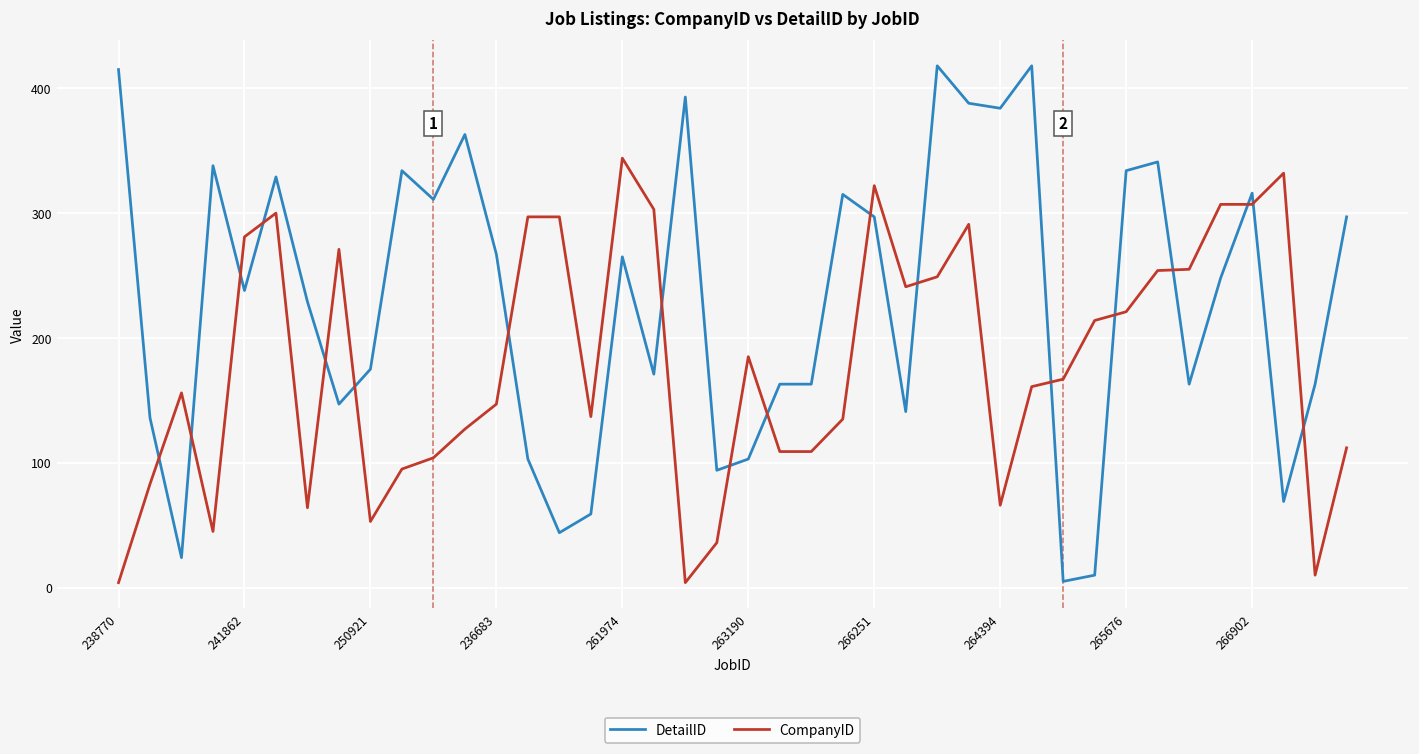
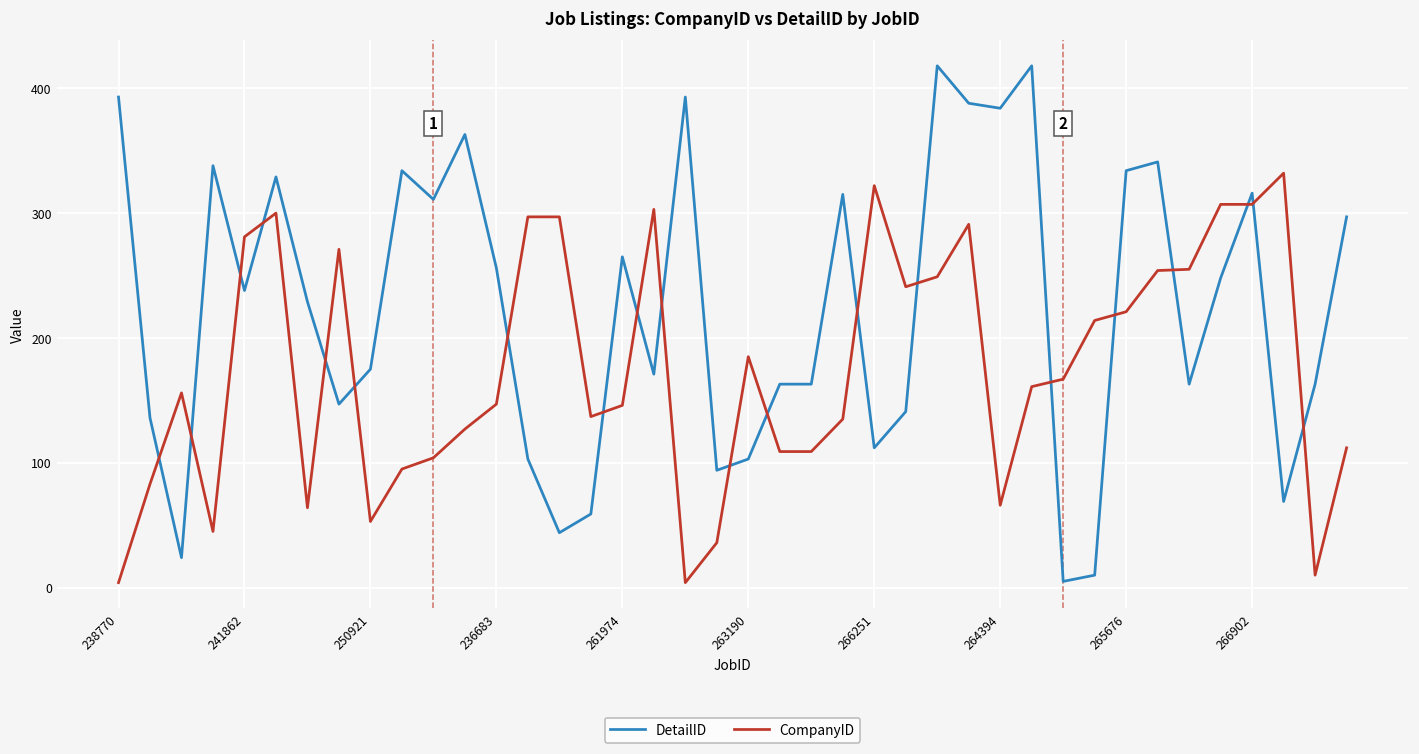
DetailID, 238770: 415 -> 393
DetailID, 236683: 267 -> 256
CompanyID, 261974: 344 -> 146
DetailID, 266251: 297 -> 112
